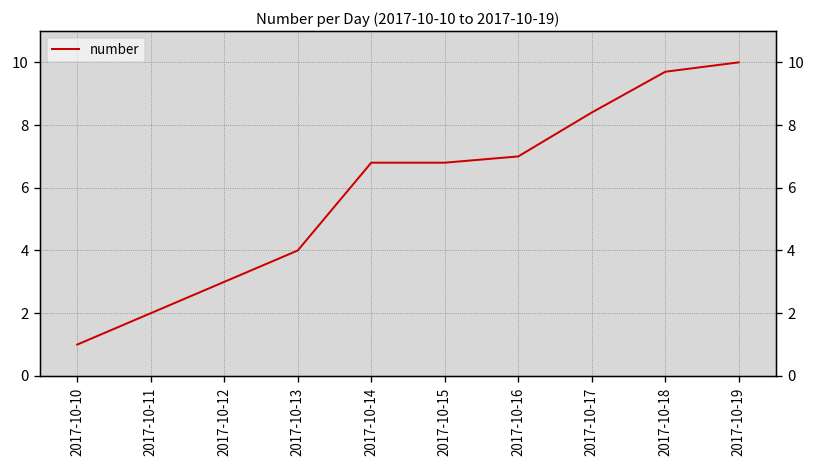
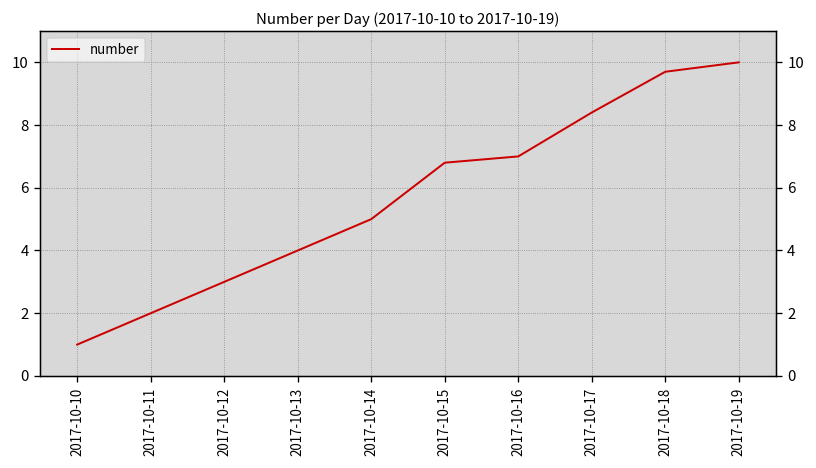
2017-10-14: 6.8 -> 5.0
